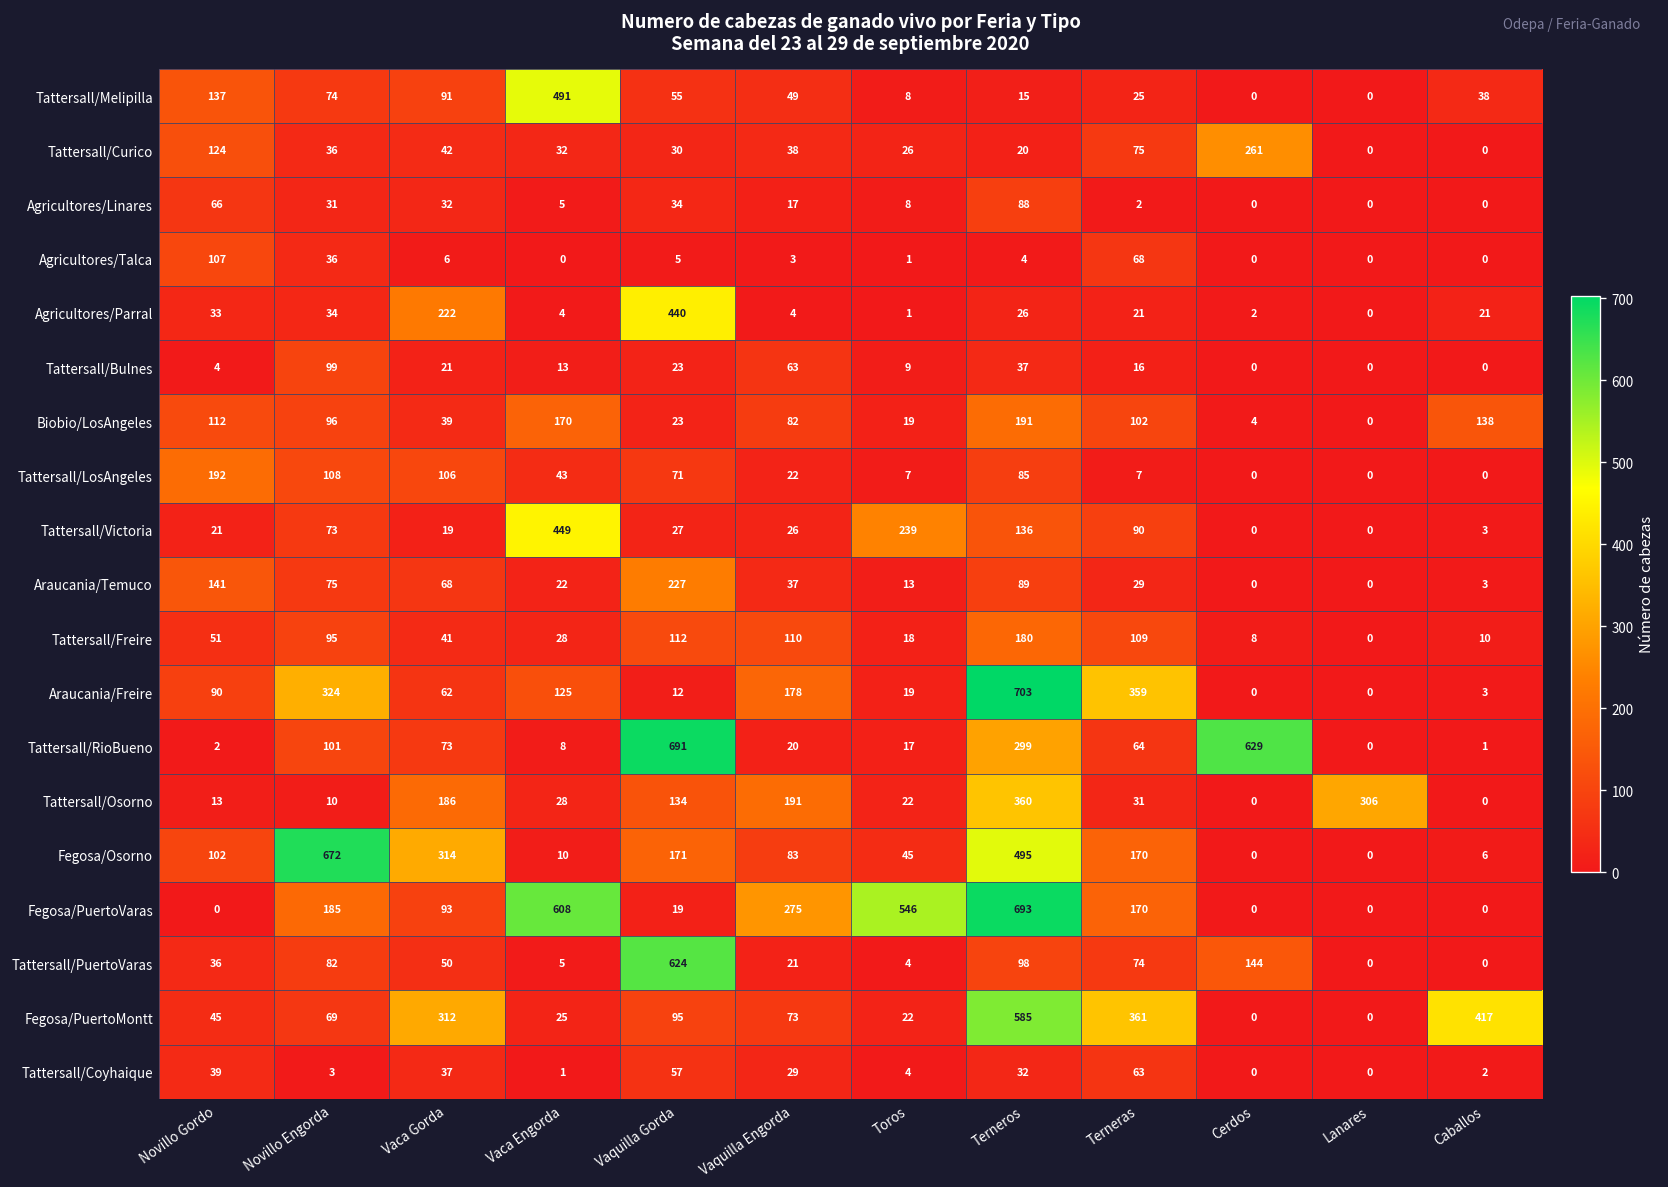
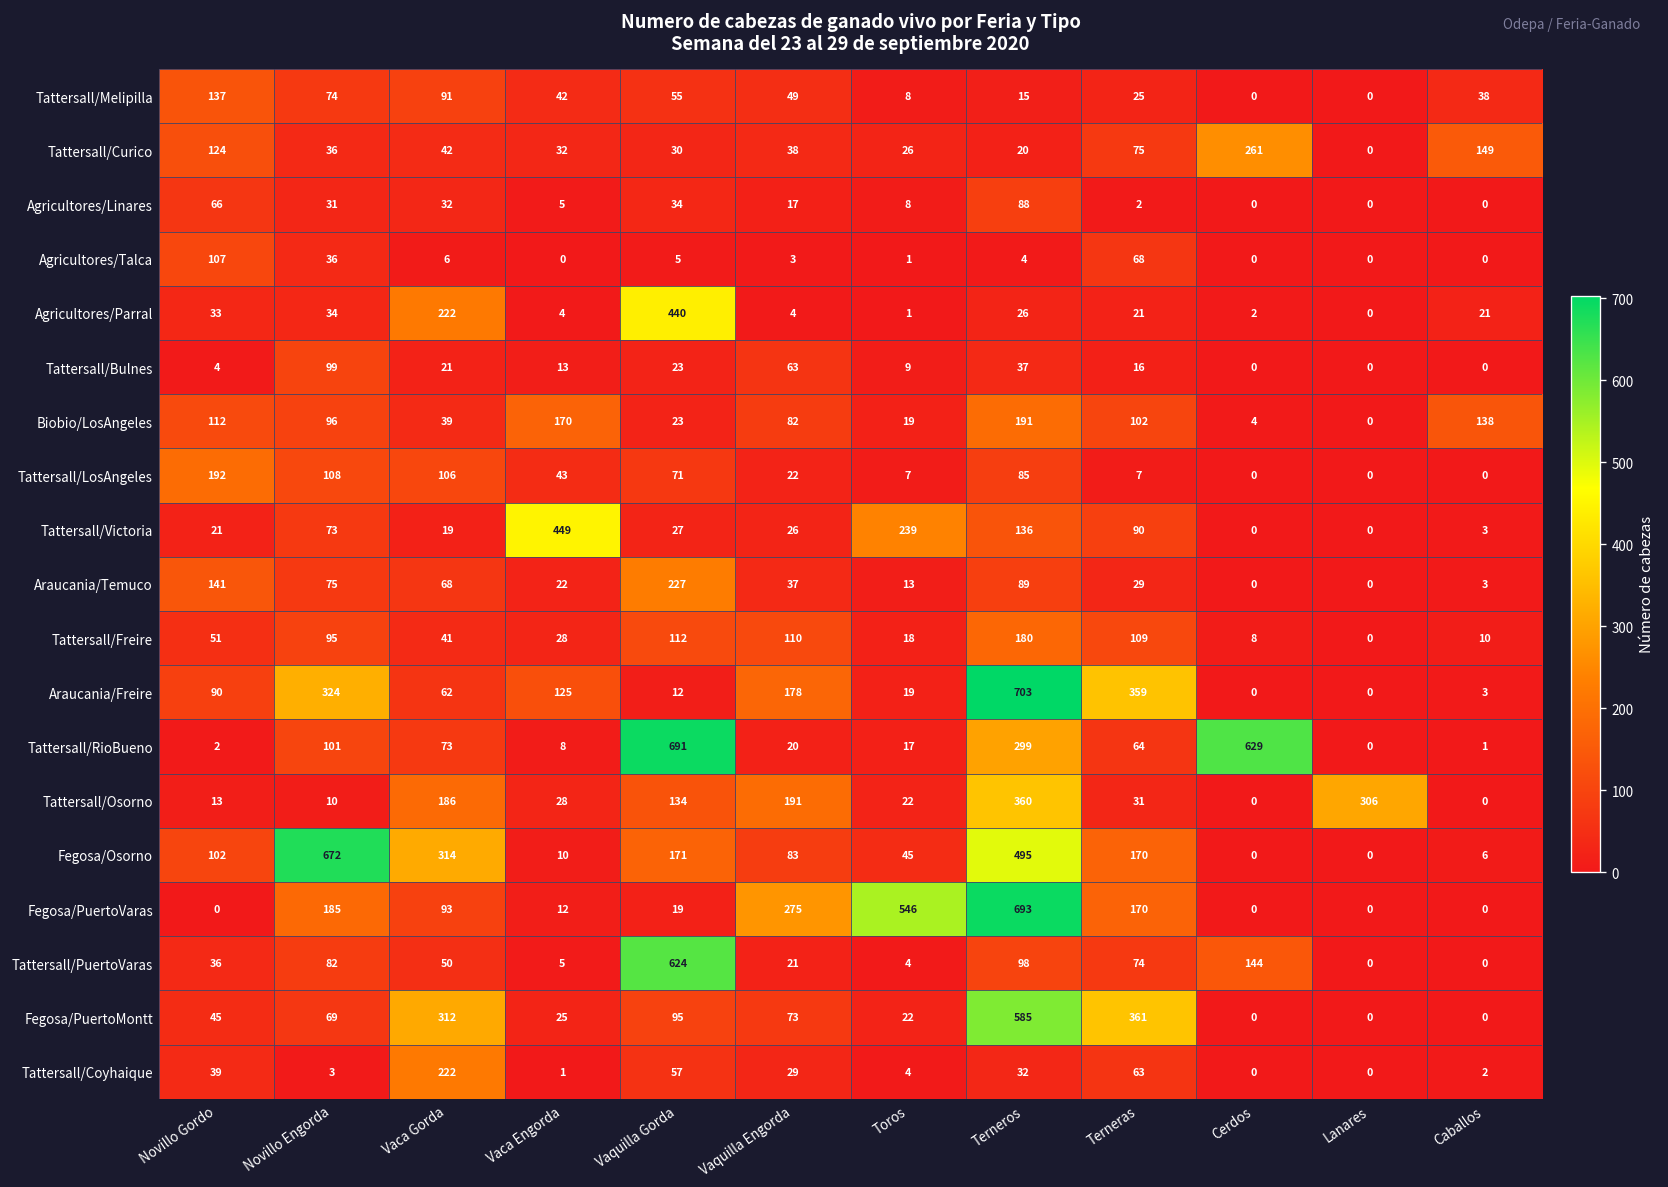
Tattersall/Melipilla, Vaca Engorda: 491 -> 42
Tattersall/Curico, Caballos: 0 -> 149
Fegosa/PuertoVaras, Vaca Engorda: 608 -> 12
Fegosa/PuertoMontt, Caballos: 417 -> 0
Tattersall/Coyhaique, Vaca Gorda: 37 -> 222
